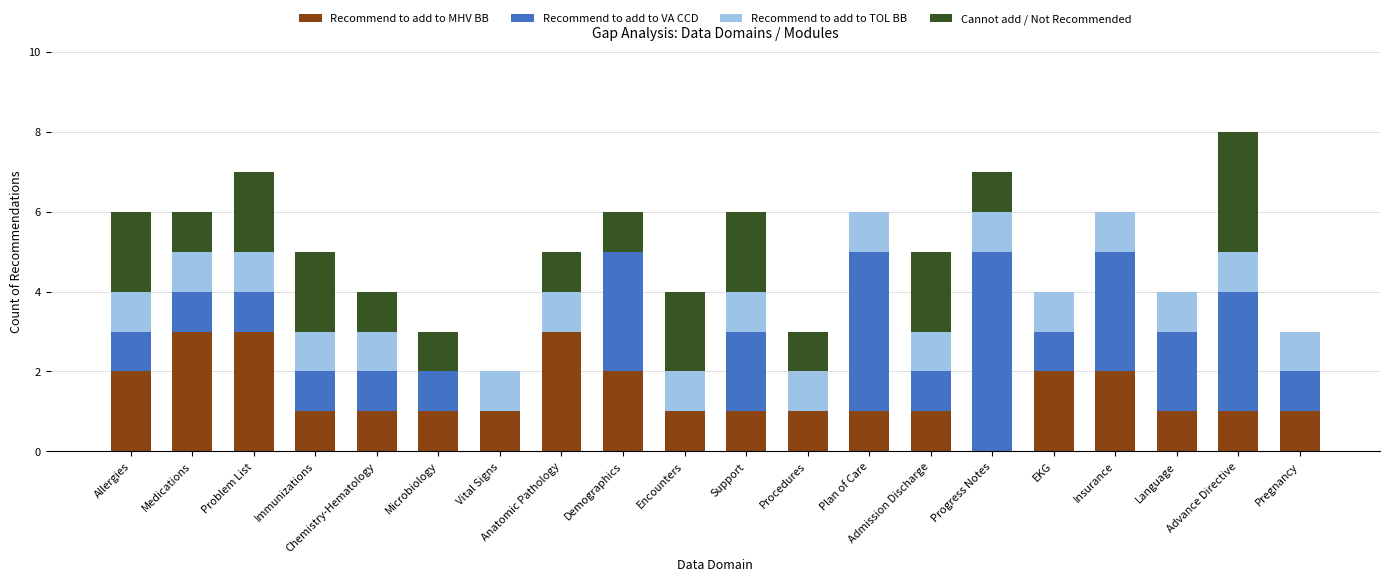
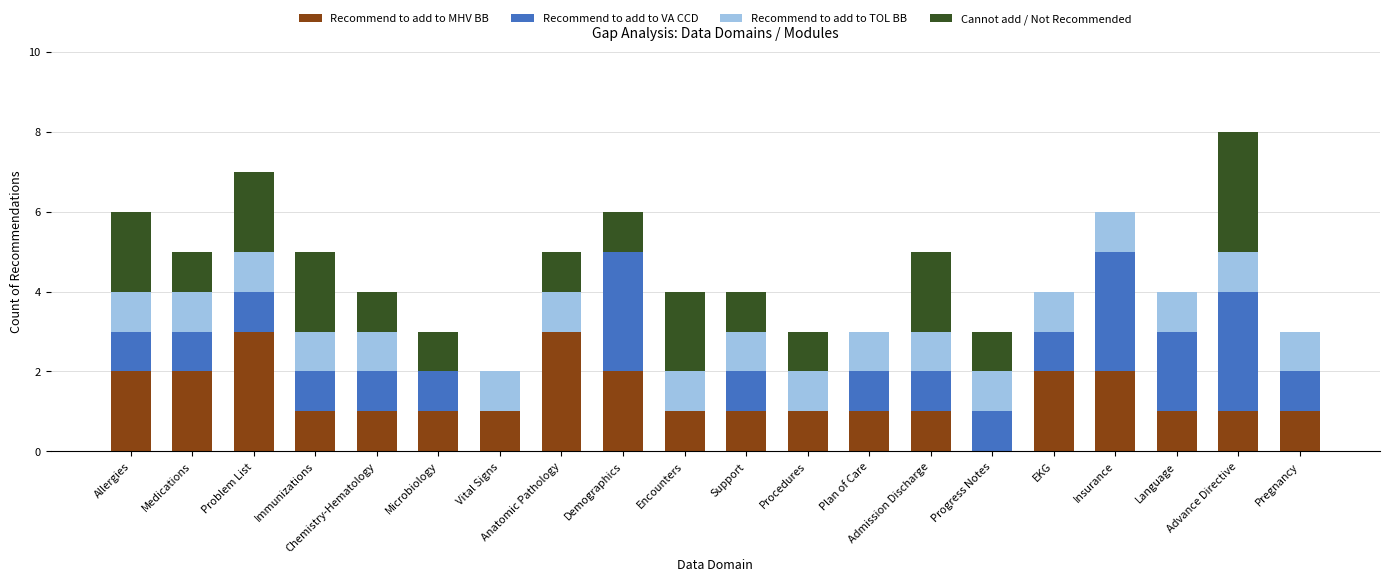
Recommend to add to MHV BB, Medications: 3 -> 2
Recommend to add to VA CCD, Support: 2 -> 1
Cannot add / Not Recommended, Support: 2 -> 1
Recommend to add to VA CCD, Plan of Care: 4 -> 1
Recommend to add to VA CCD, Progress Notes: 5 -> 1
